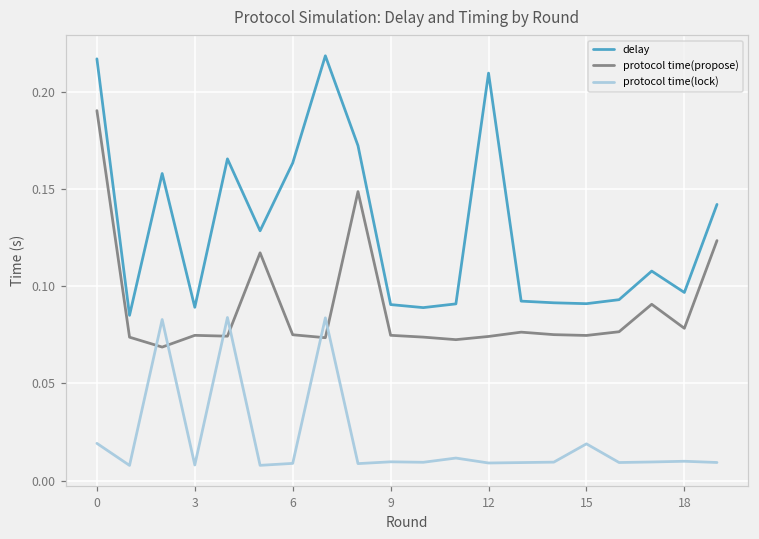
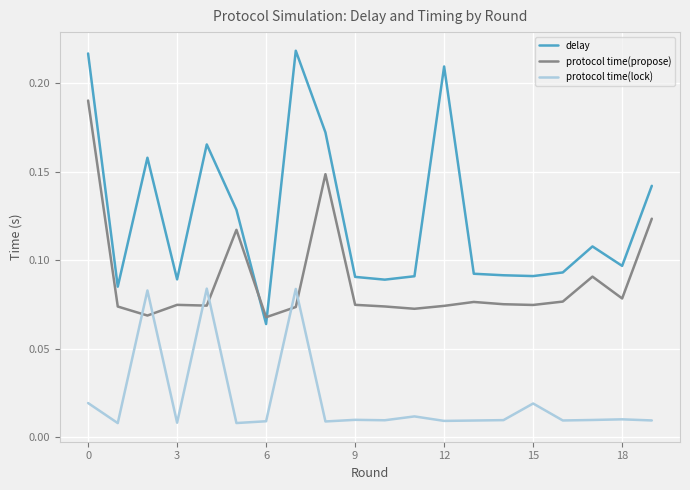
delay, 6: 0.163 -> 0.064
protocol time(propose), 6: 0.075 -> 0.068
